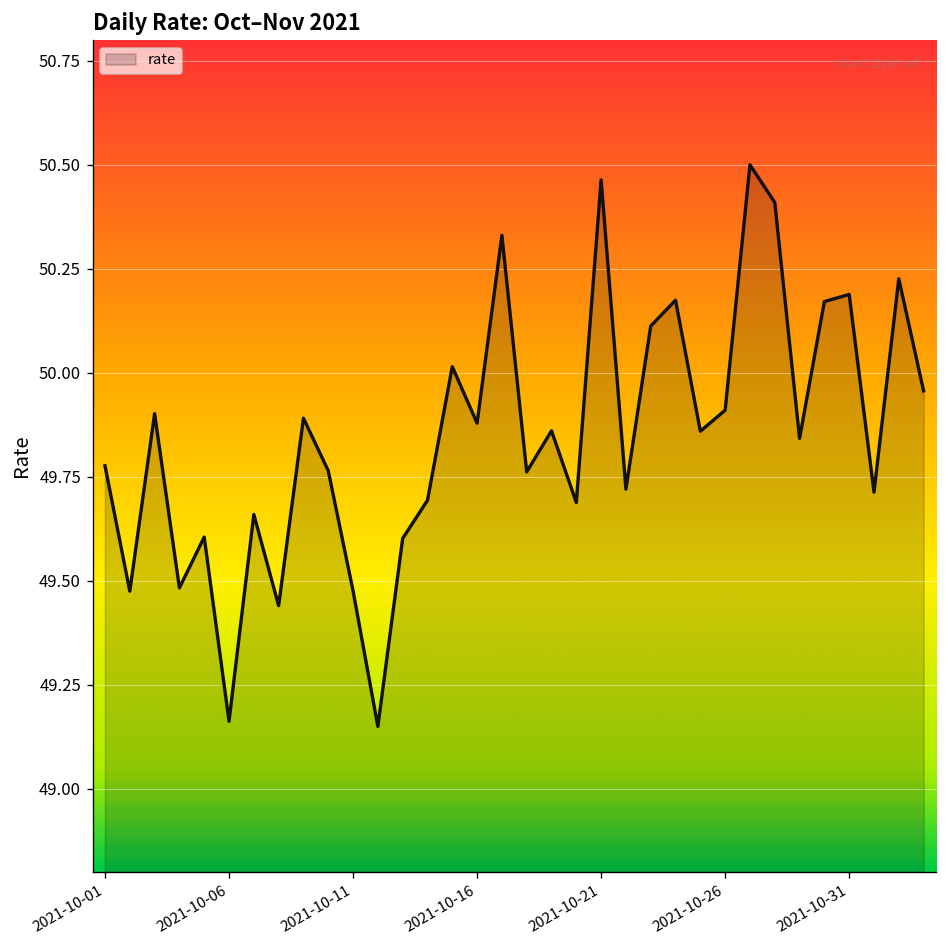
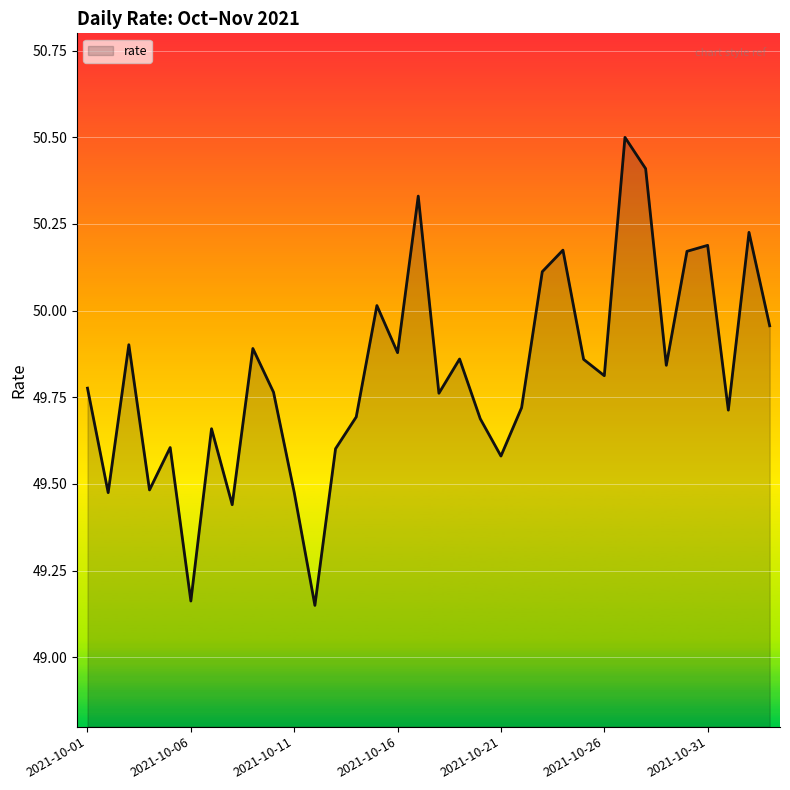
2021-10-21: 50.46 -> 49.58
2021-10-26: 49.91 -> 49.81
